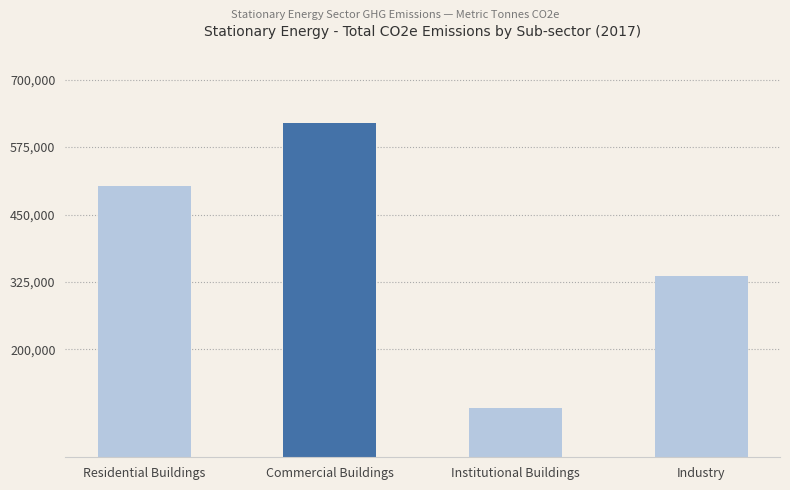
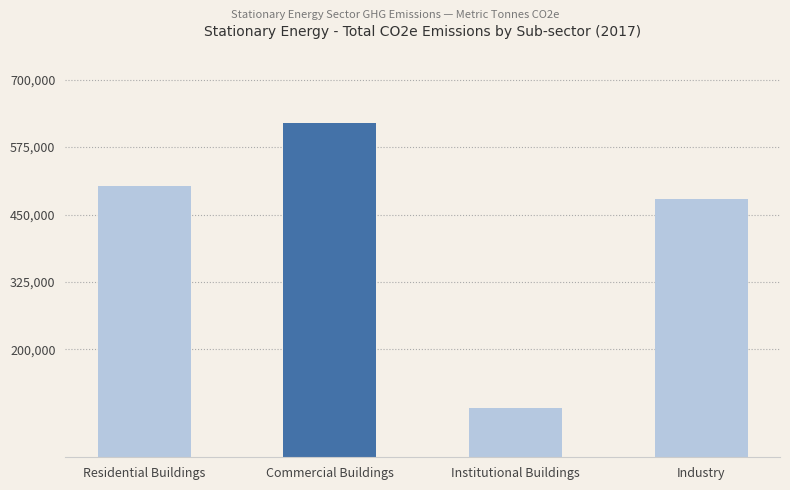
Industry: 340,000 -> 480,000
